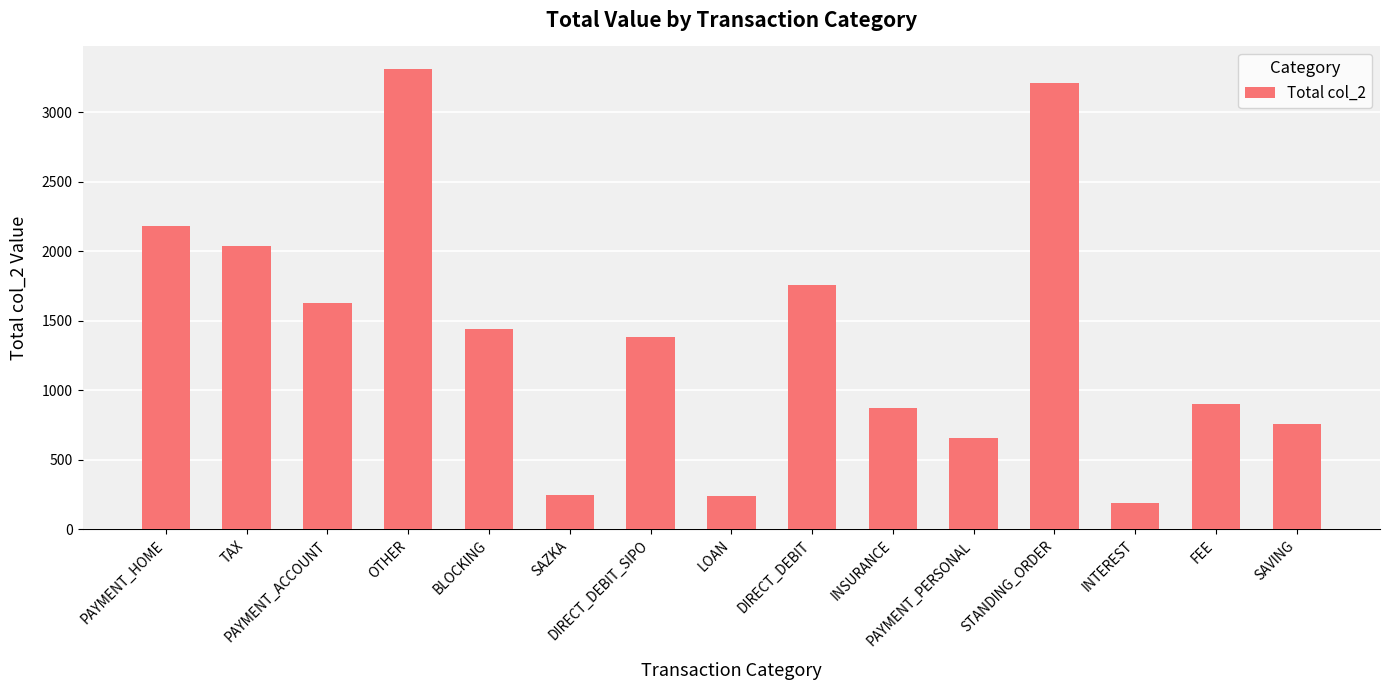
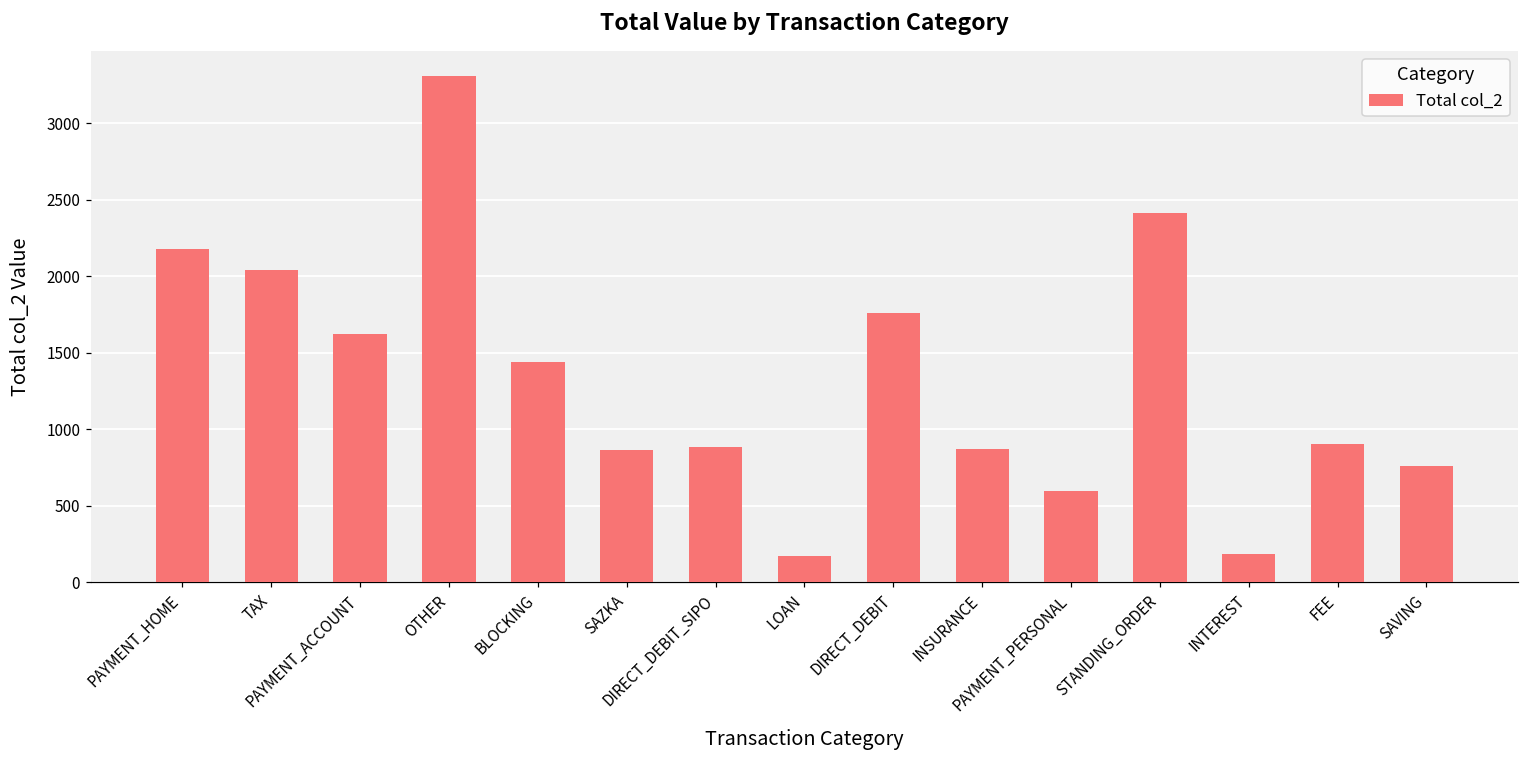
SAZKA: 250 -> 860
DIRECT_DEBIT_SIPO: 1380 -> 890
LOAN: 240 -> 170
PAYMENT_PERSONAL: 660 -> 590
STANDING_ORDER: 3210 -> 2410
